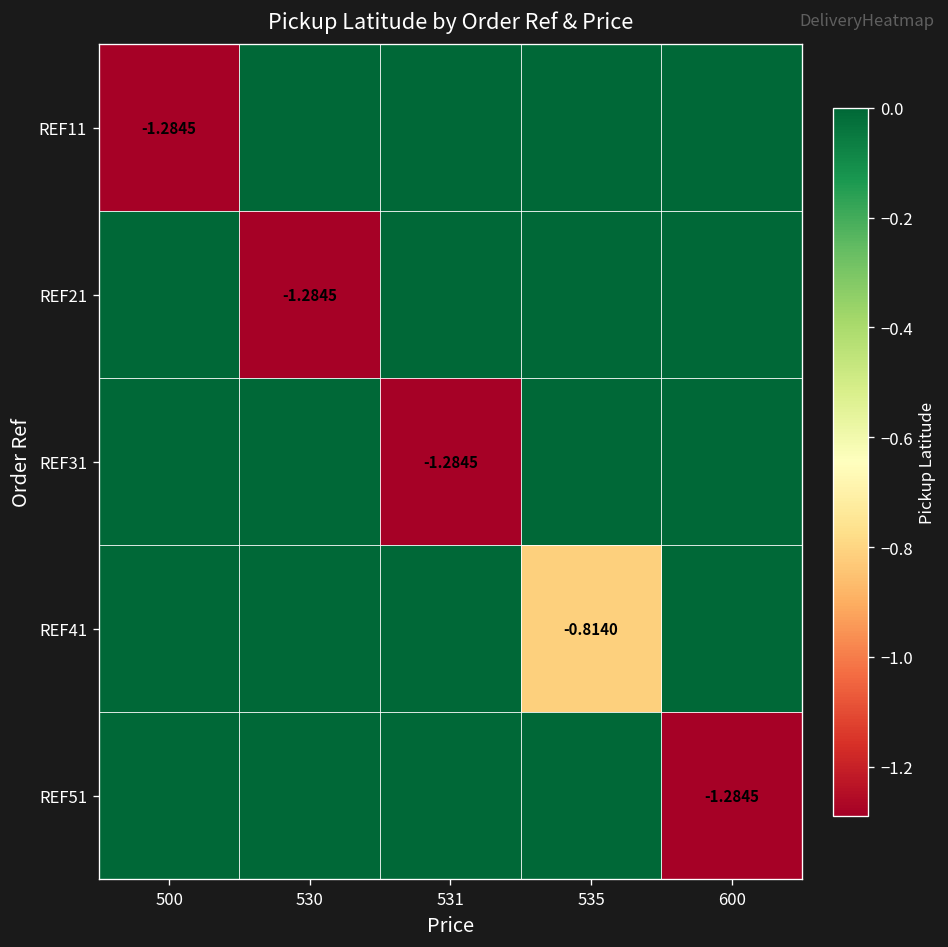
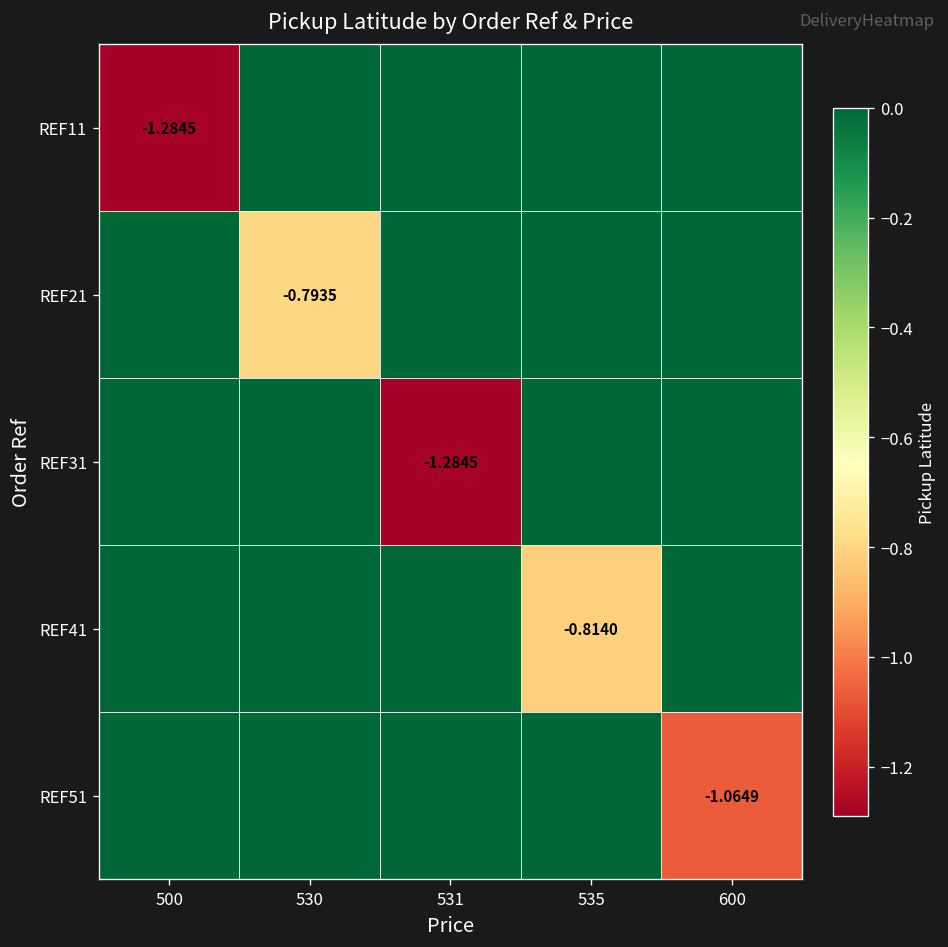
REF21, 530: -1.2845 -> -0.7935
REF51, 600: -1.2845 -> -1.0649
